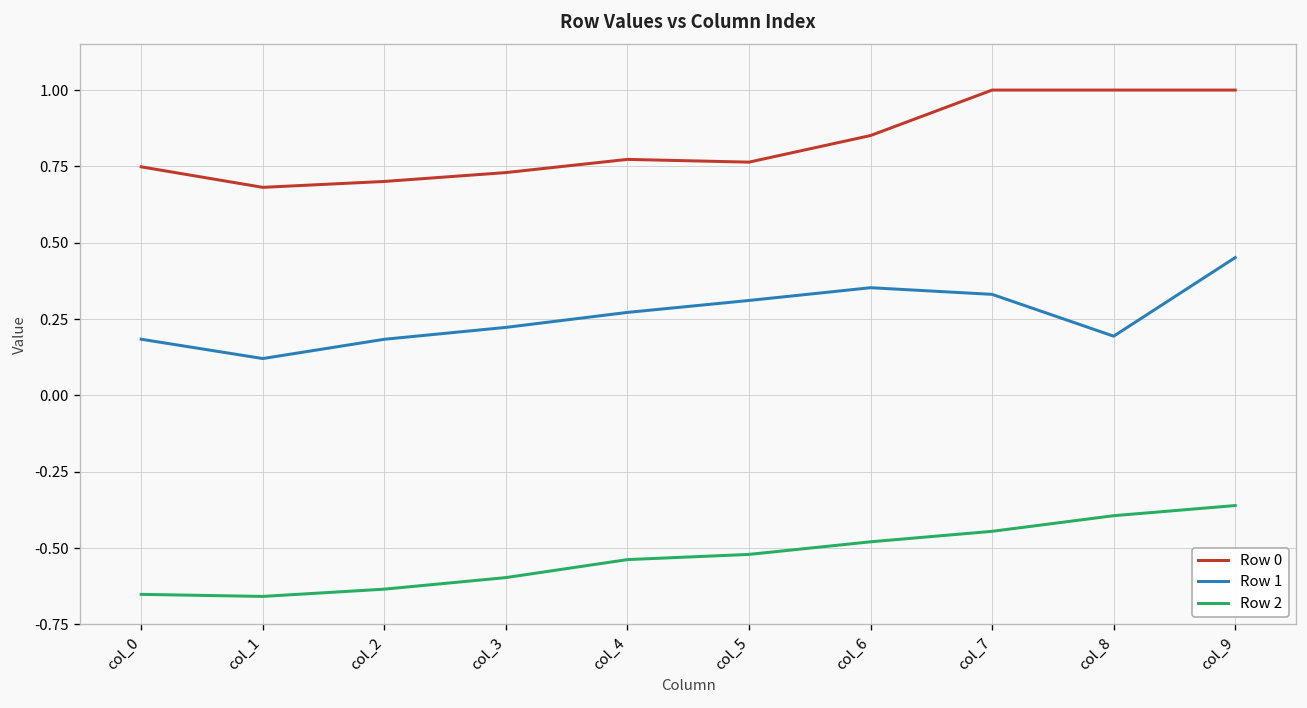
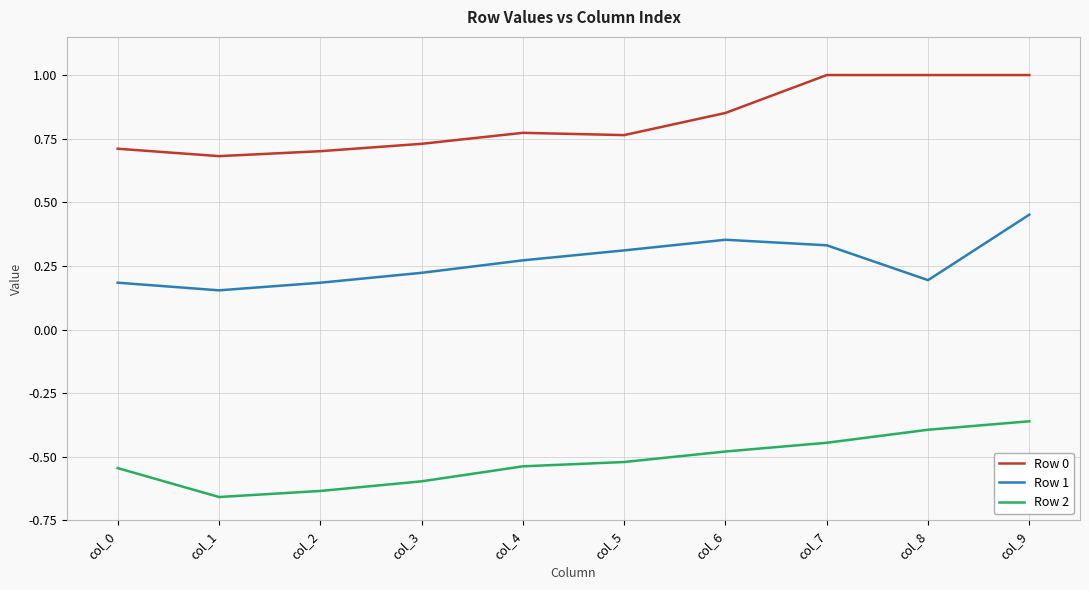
Row 0, col_0: 0.75 -> 0.71
Row 2, col_0: -0.65 -> -0.54
Row 1, col_1: 0.12 -> 0.15
